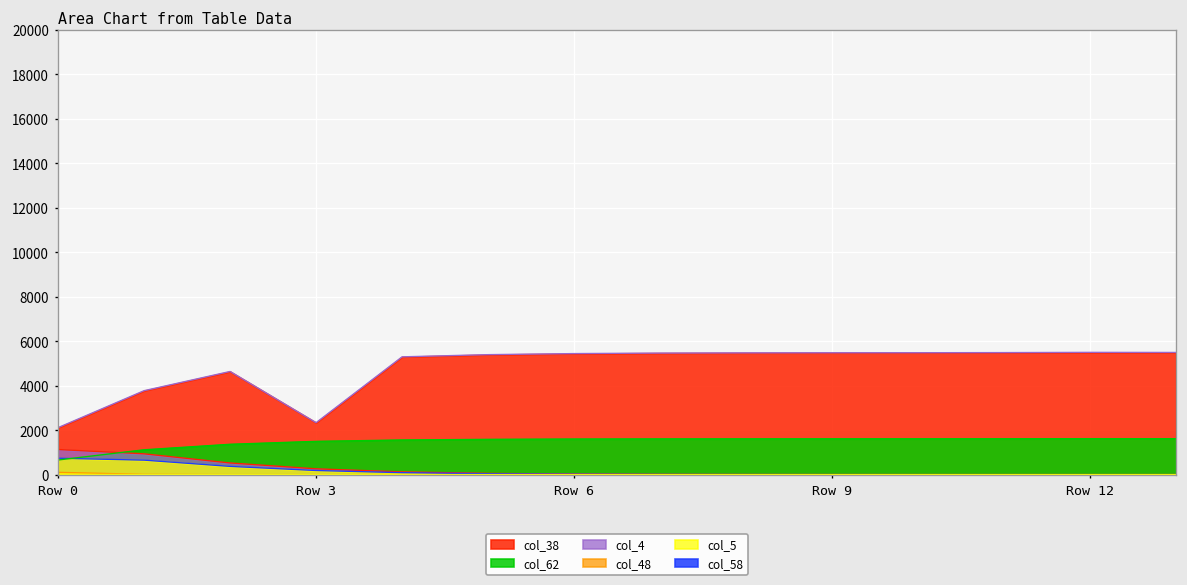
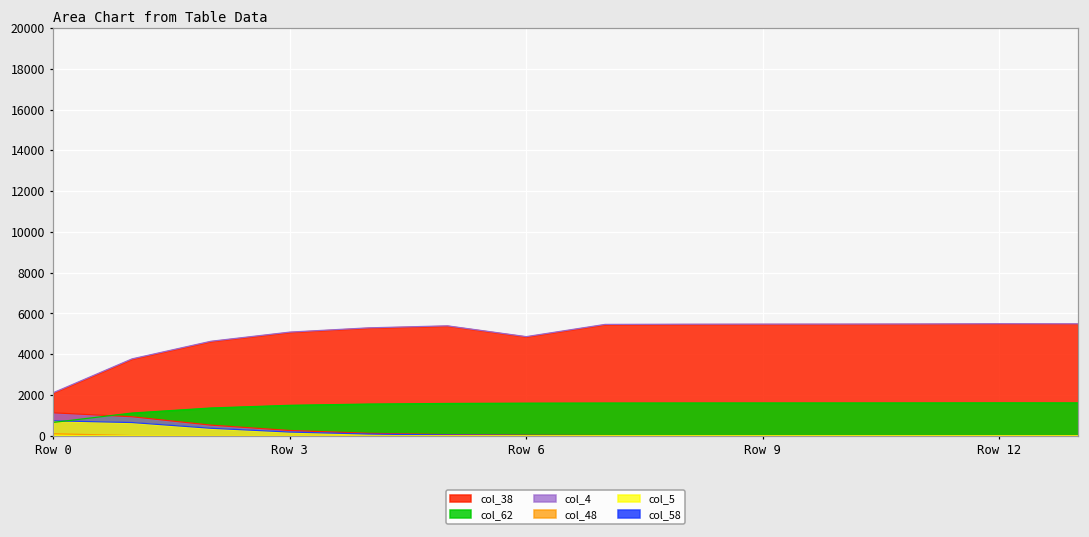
col_38, Row 3: 2300 -> 5100
col_38, Row 6: 5400 -> 4900
